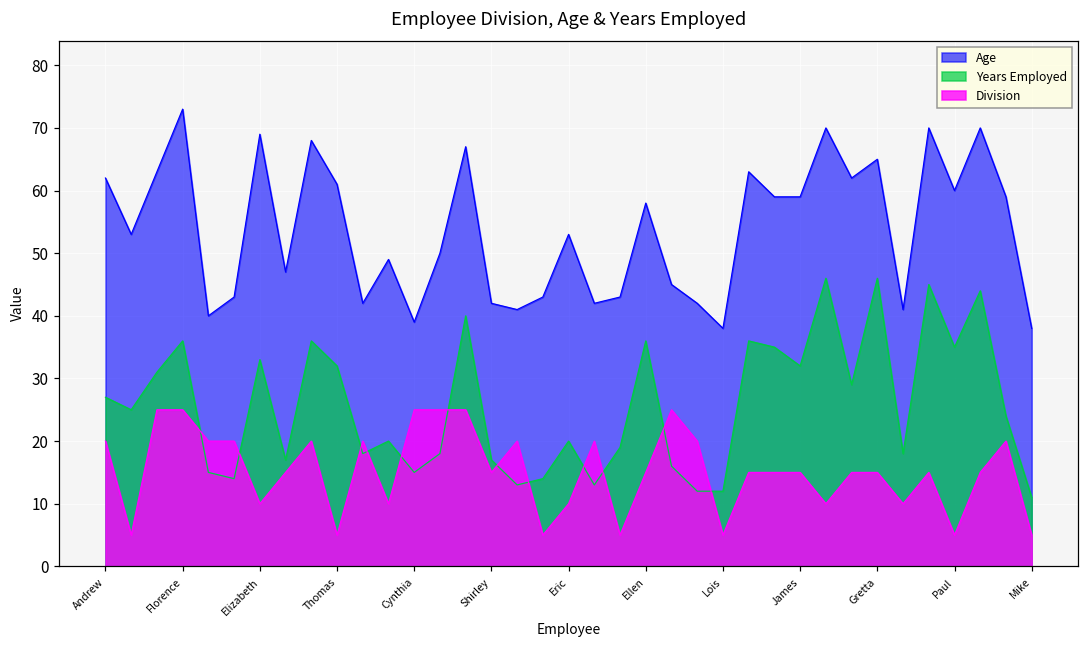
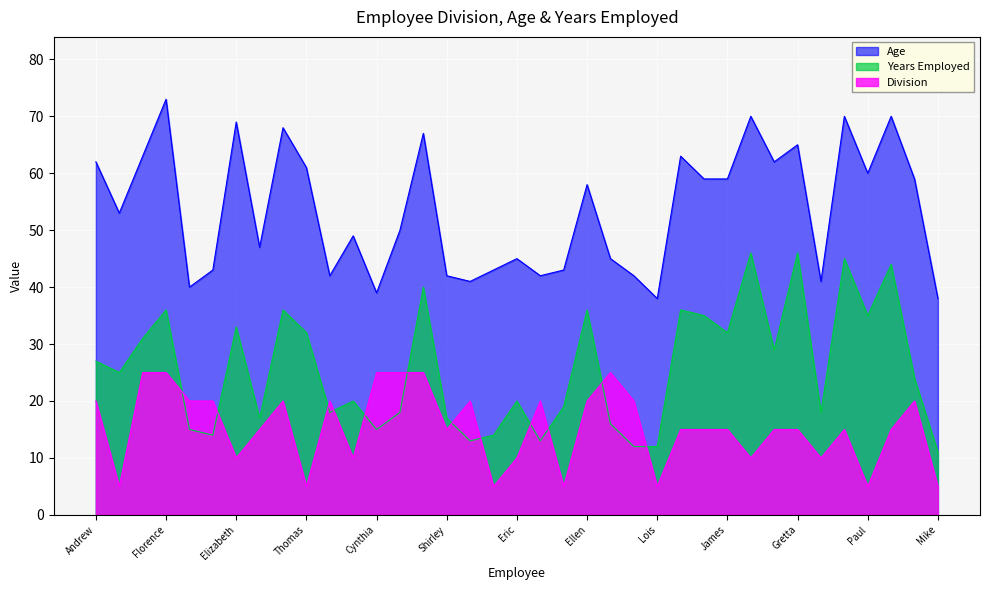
Age, Eric: 53 -> 45
Division, Ellen: 15 -> 20
